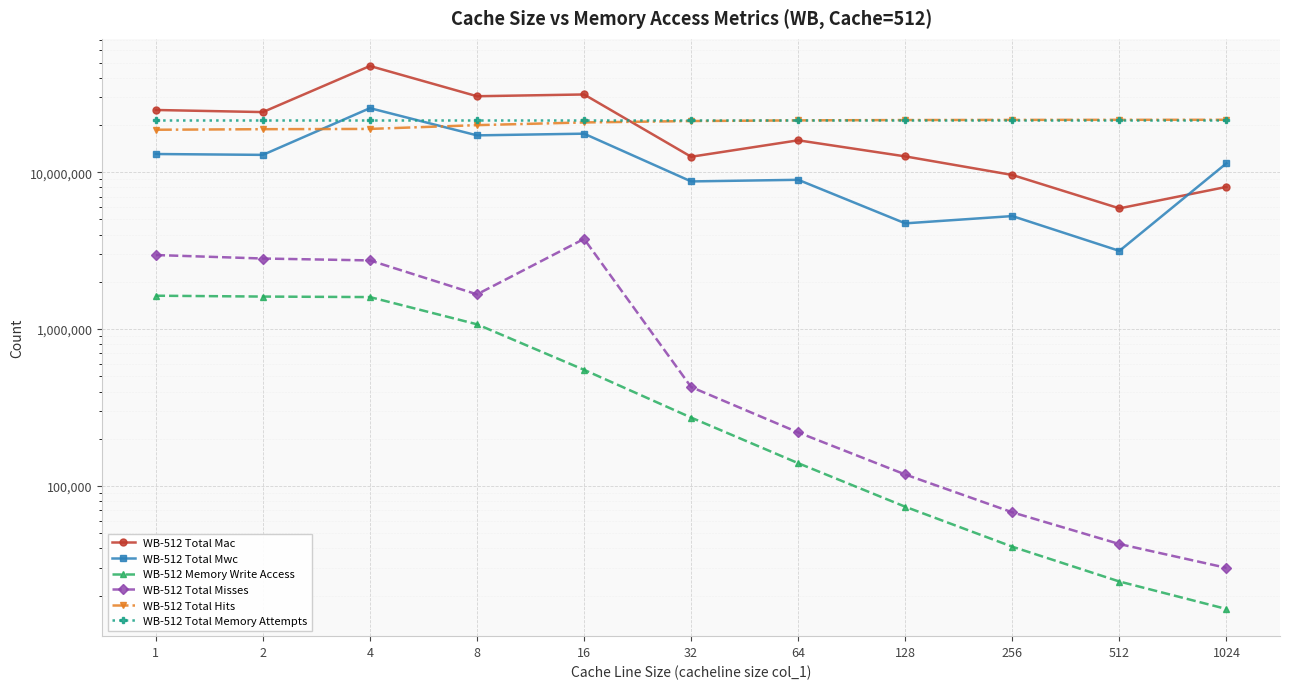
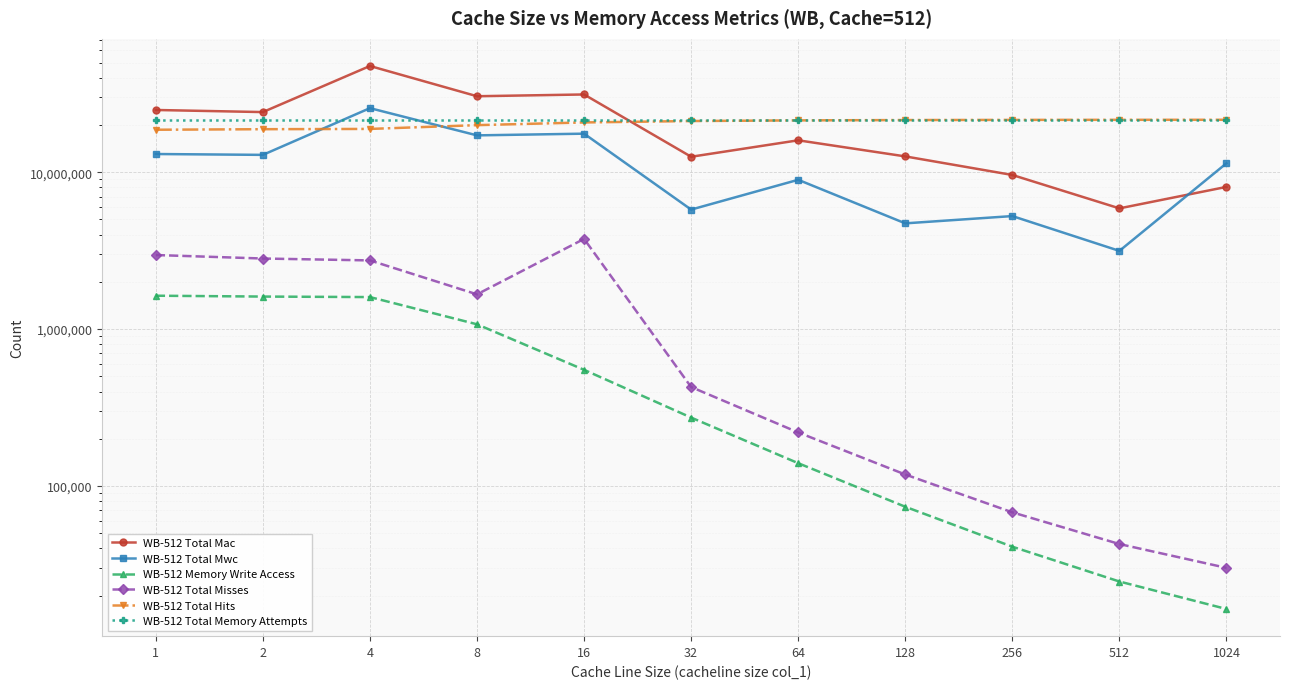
WB-512 Total Mwc, 32: 9,000,000 -> 5,800,000
